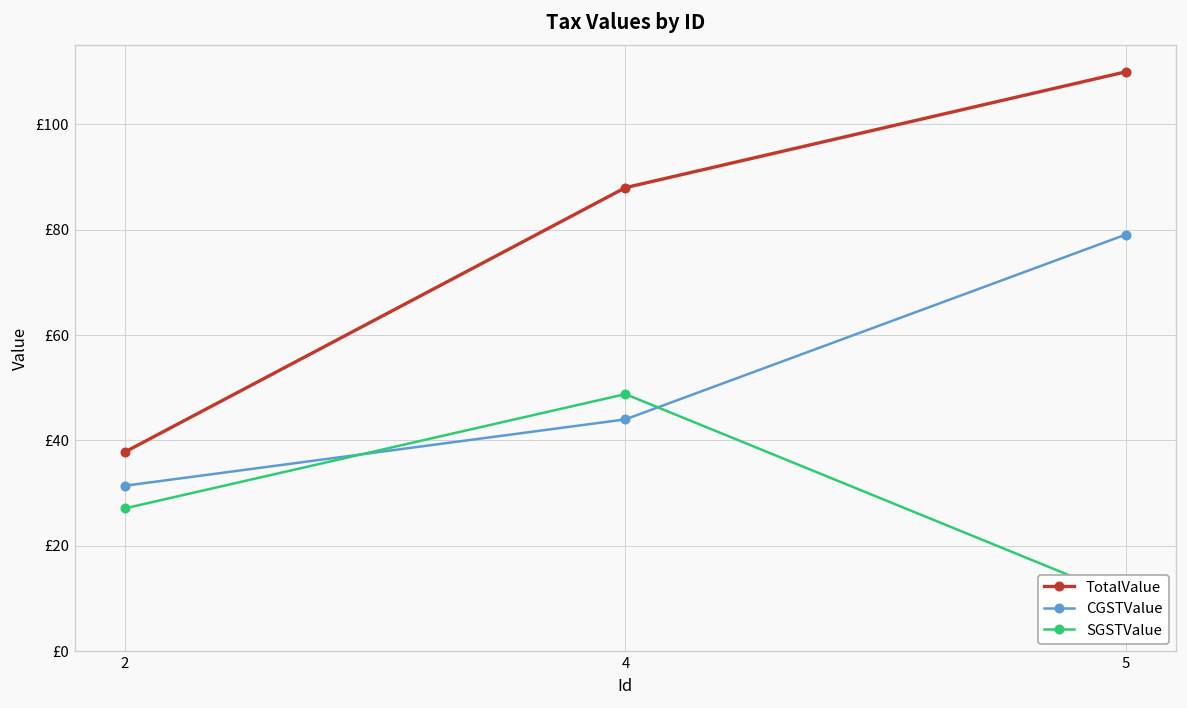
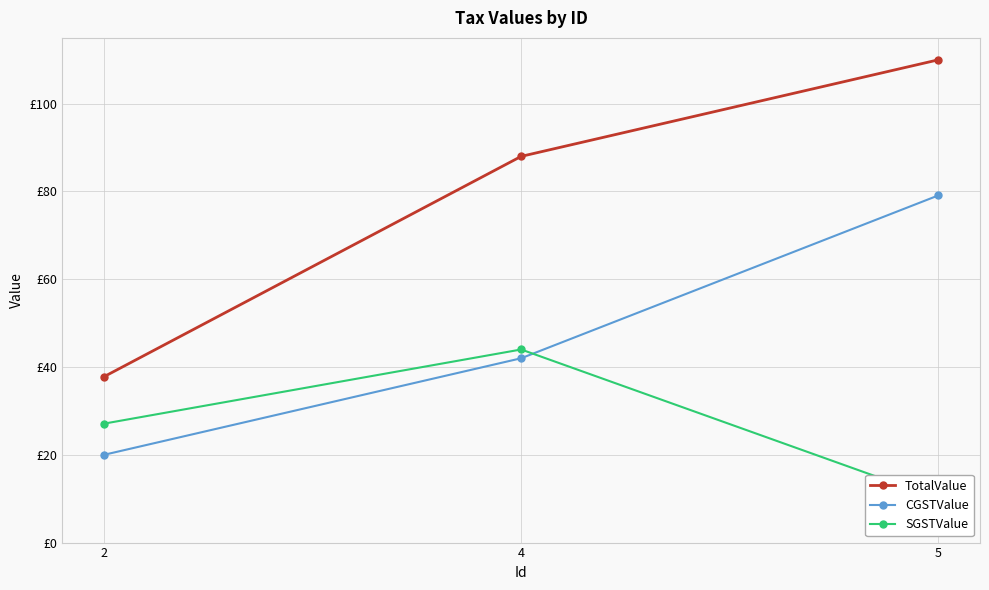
CGSTValue, 2: £31 -> £20
CGSTValue, 4: £44 -> £42
SGSTValue, 4: £49 -> £44
